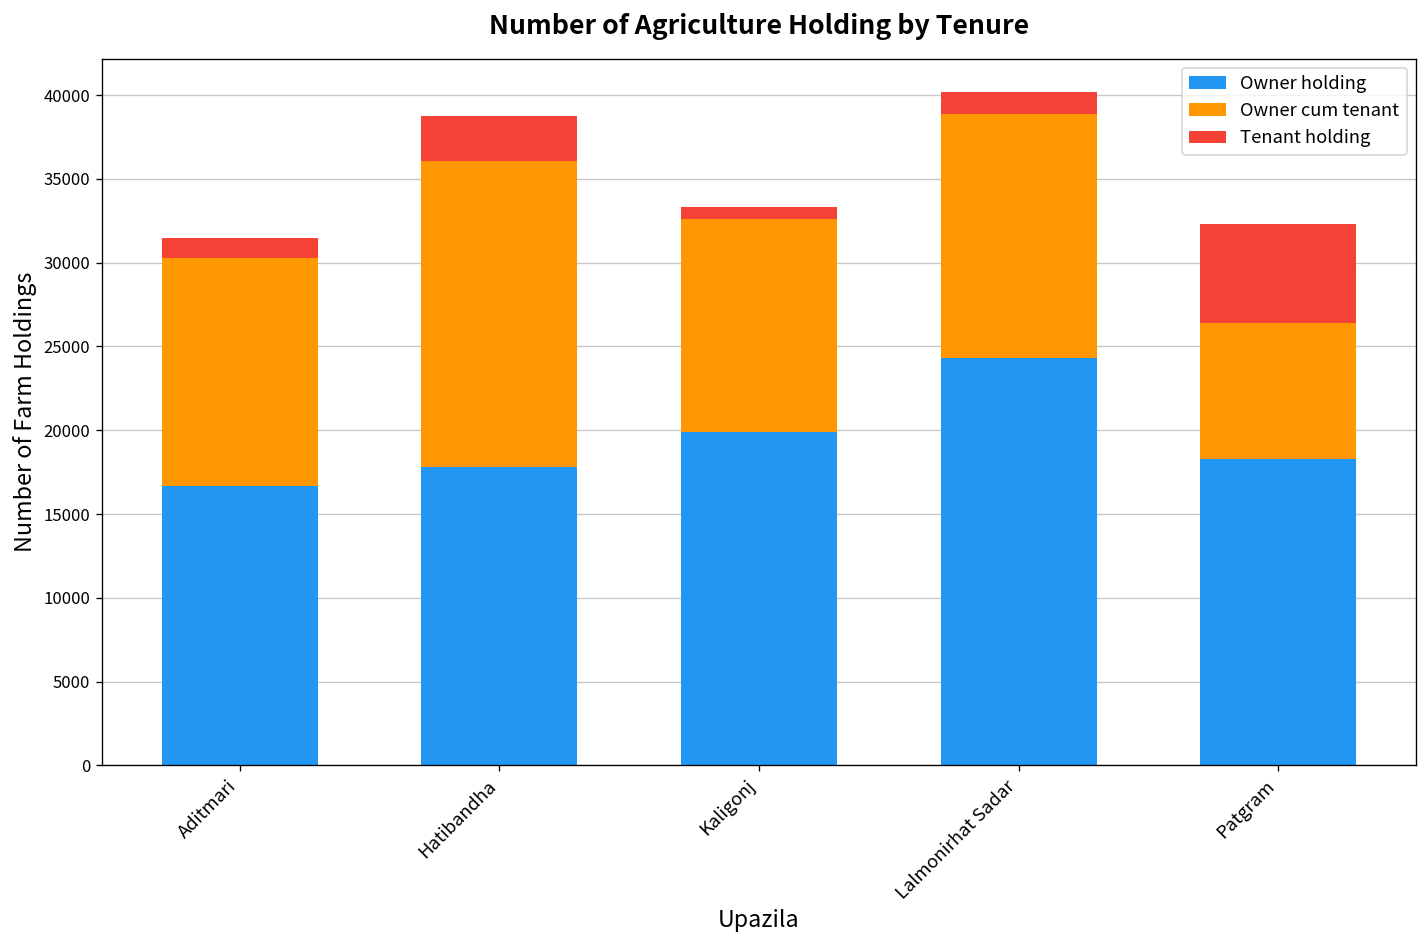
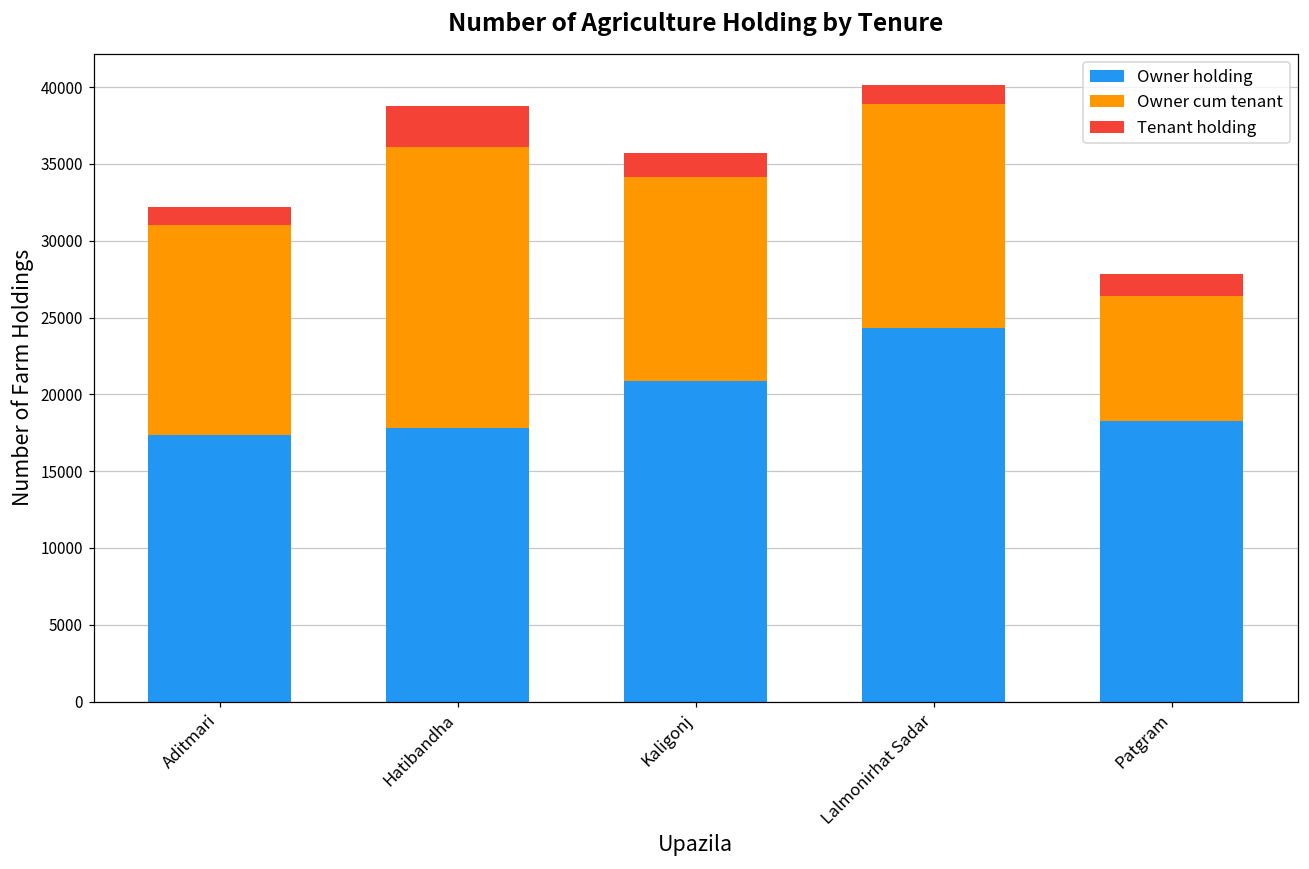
Owner holding, Aditmari: 16700 -> 17400
Owner holding, Kaligonj: 19900 -> 20900
Owner cum tenant, Kaligonj: 12700 -> 13300
Tenant holding, Kaligonj: 700 -> 1500
Tenant holding, Patgram: 5900 -> 1400
